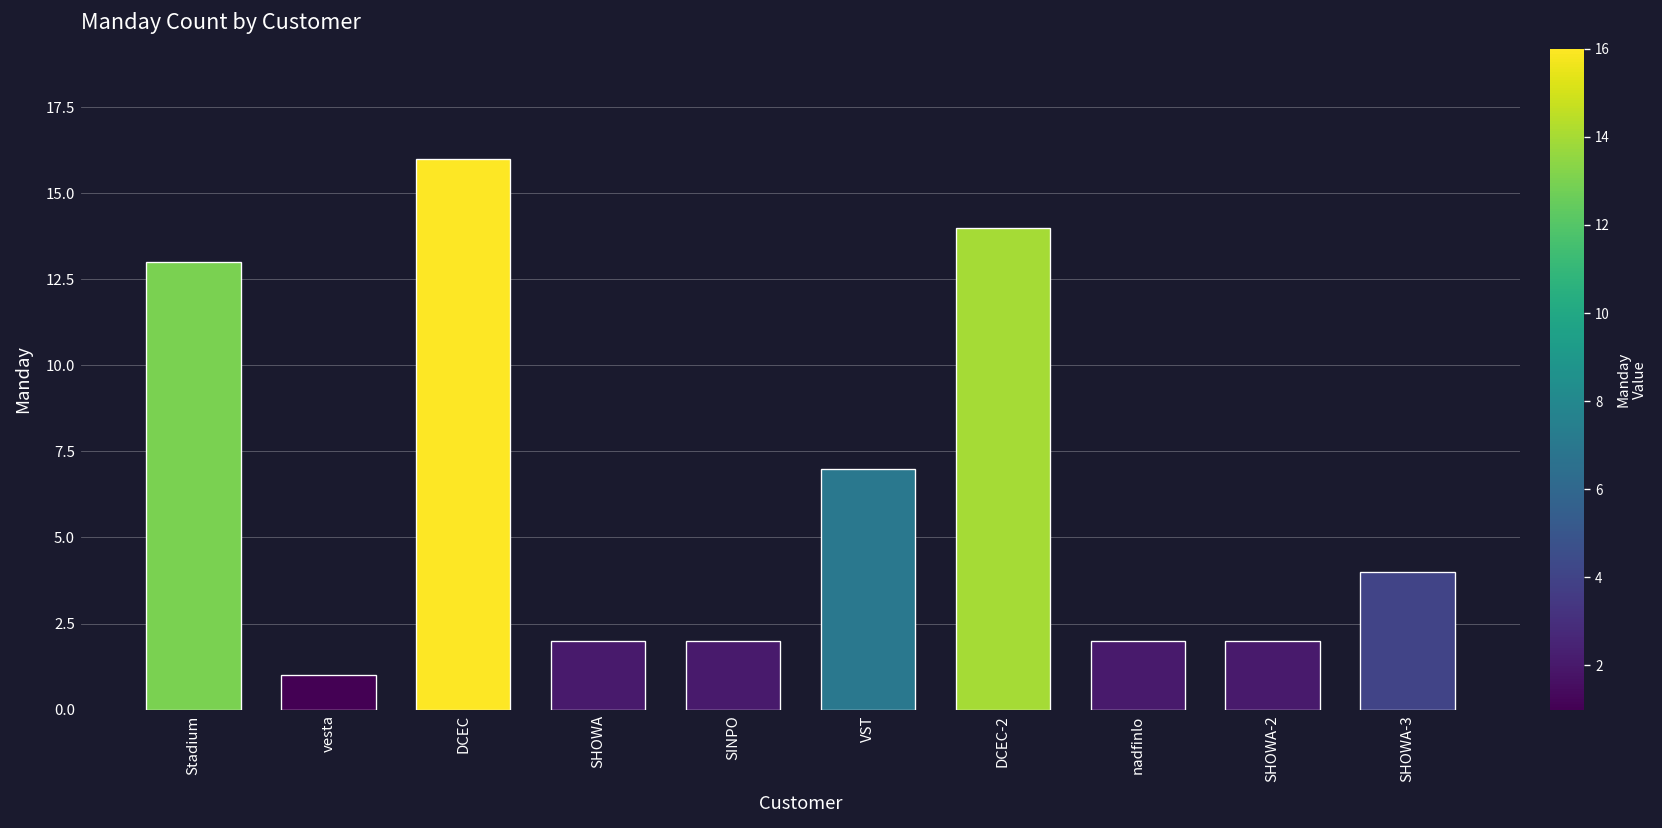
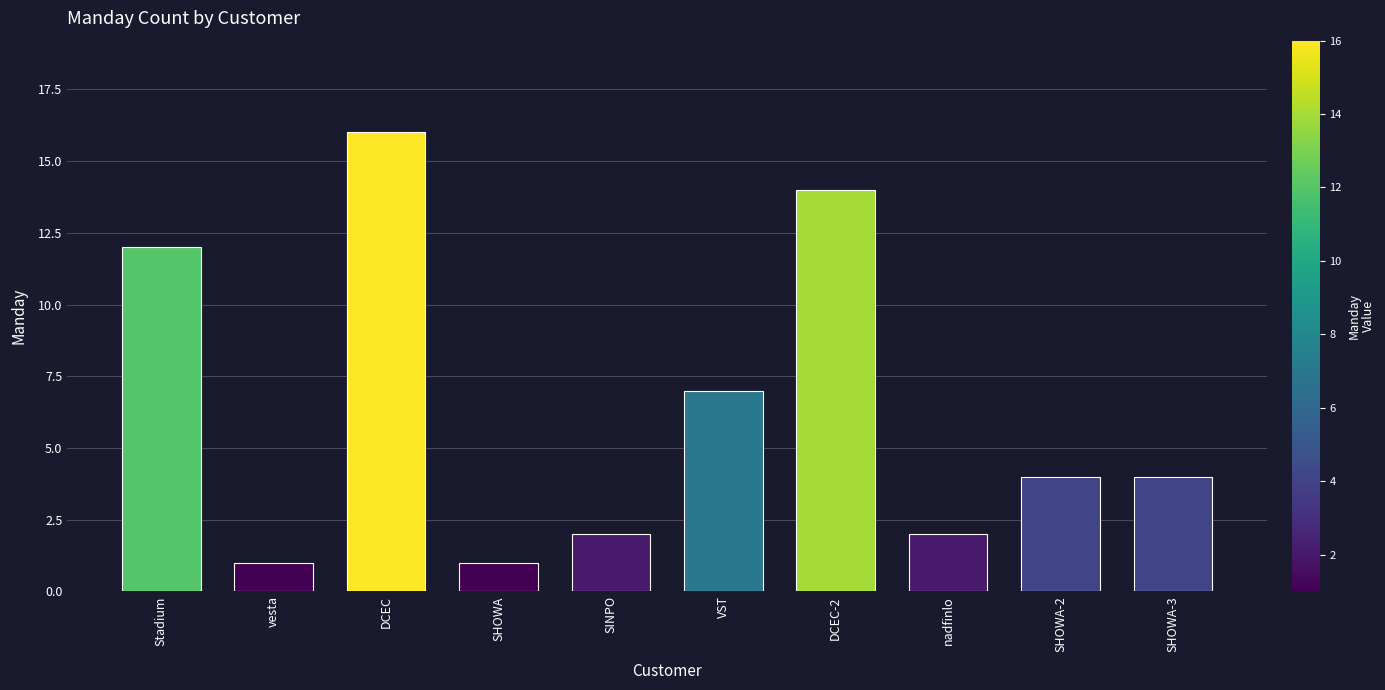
Stadium: 13 -> 12
SHOWA: 2 -> 1
SHOWA-2: 2 -> 4
